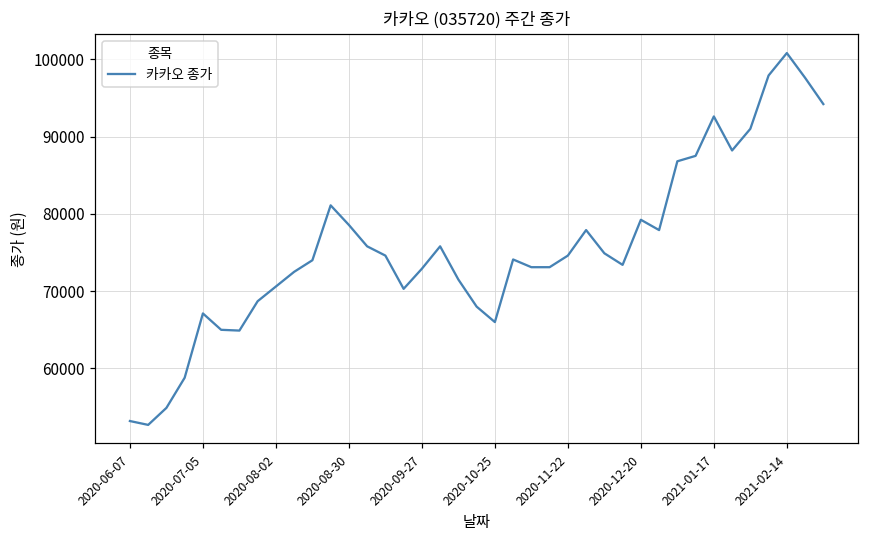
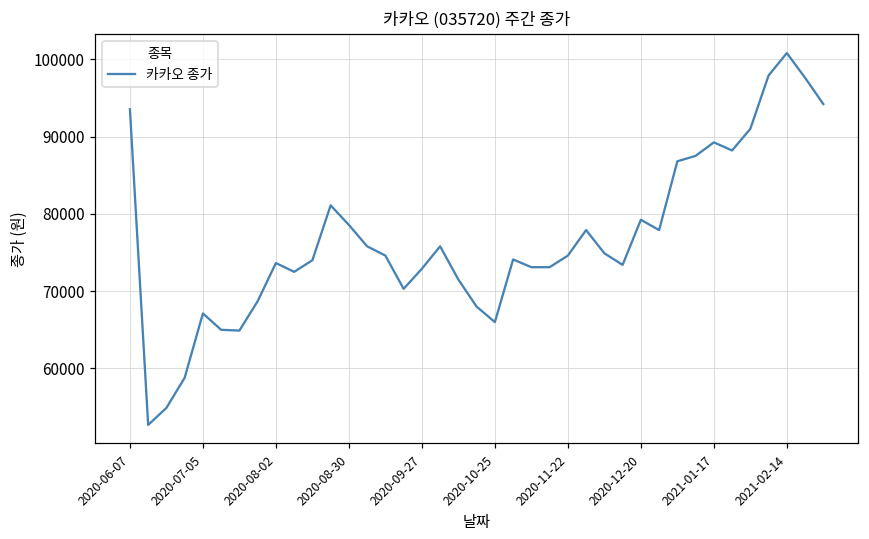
2020-06-07: 53000 -> 94000
2020-08-02: 71000 -> 74000
2021-01-17: 93000 -> 89000
